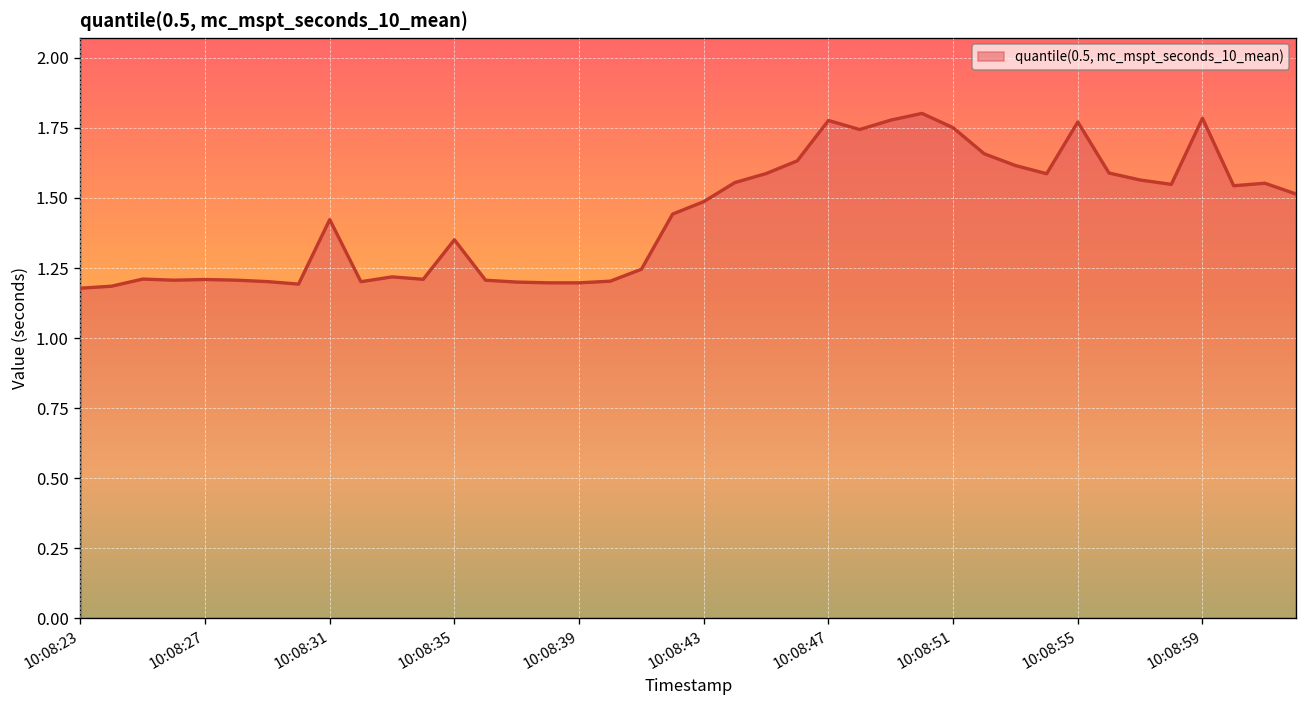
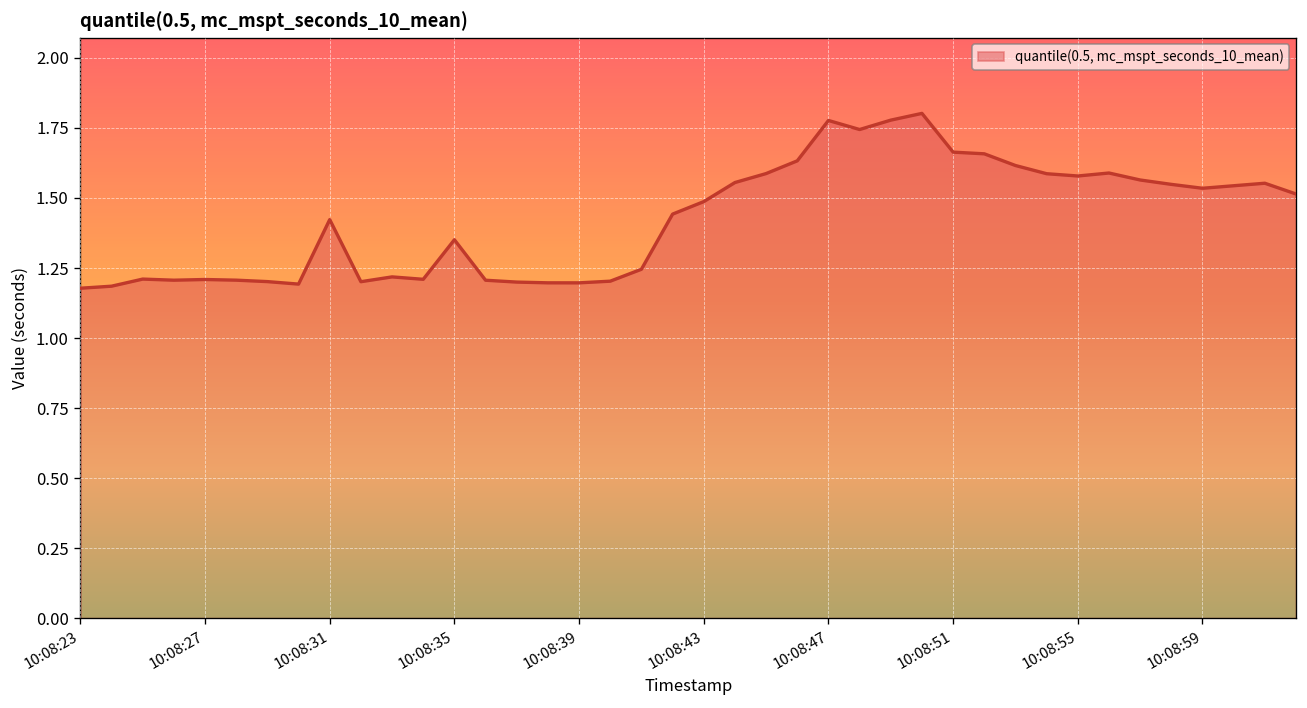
10:08:51: 1.75 -> 1.66
10:08:55: 1.77 -> 1.58
10:08:59: 1.78 -> 1.53
